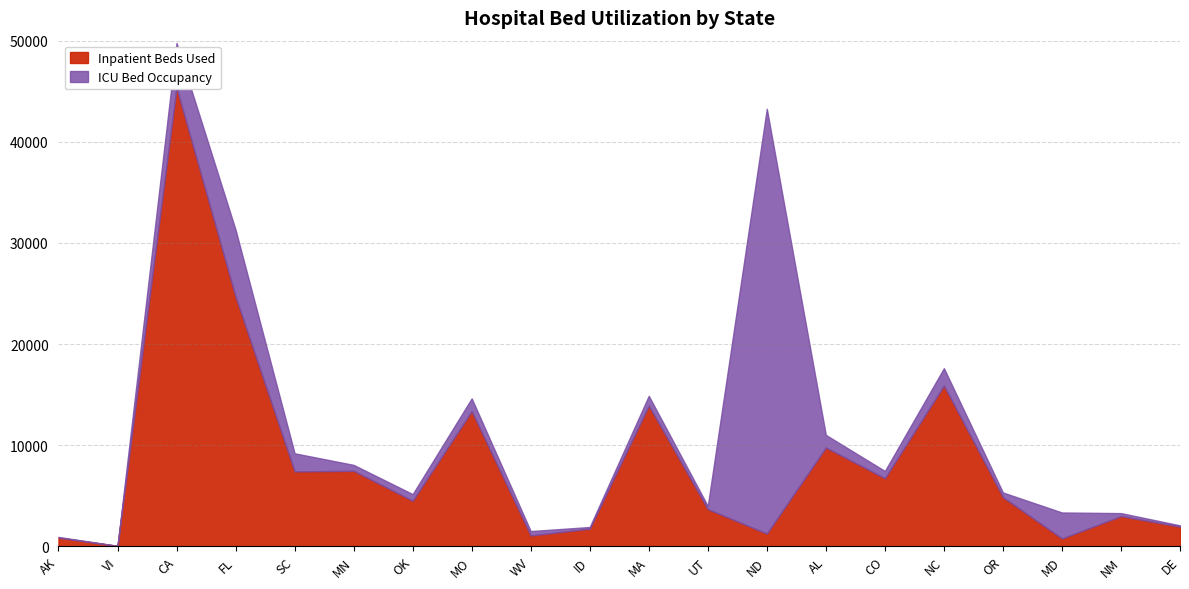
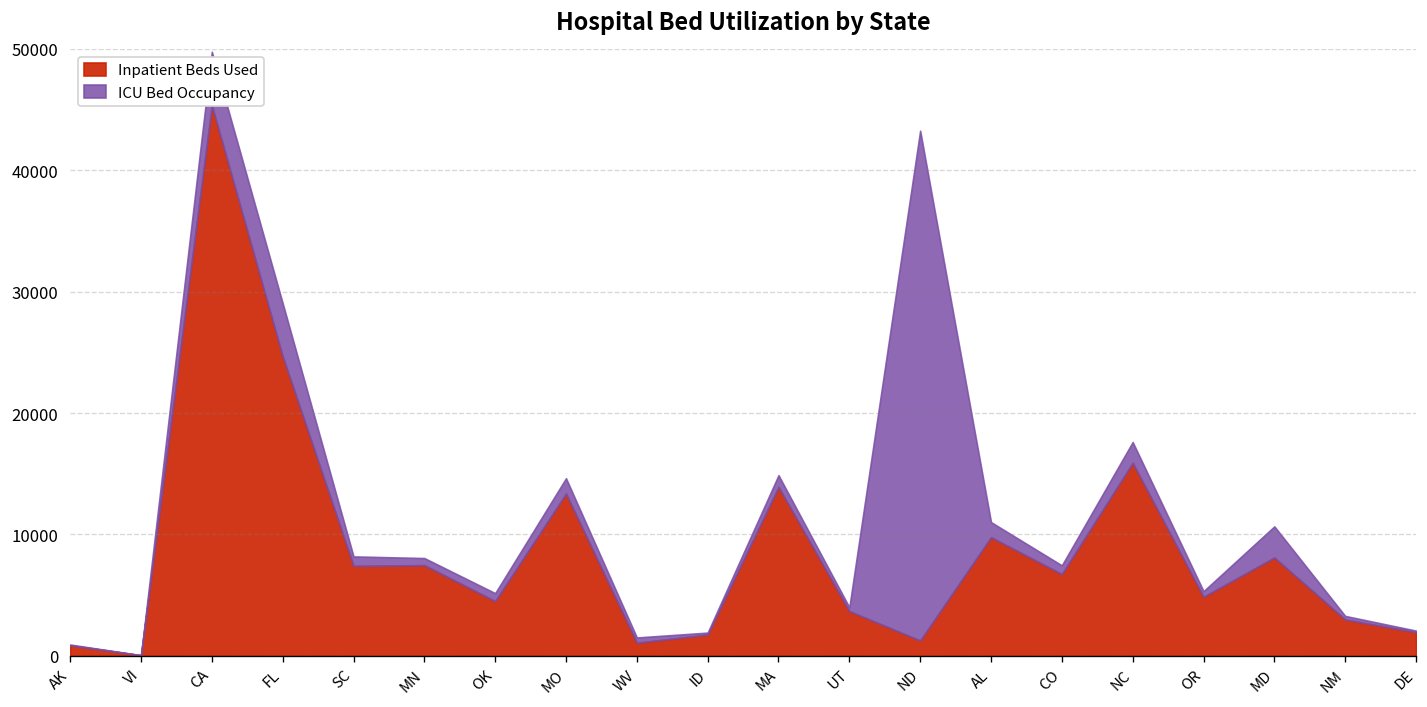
ICU Bed Occupancy, FL: 6600 -> 4400
ICU Bed Occupancy, SC: 1800 -> 800
Inpatient Beds Used, MD: 800 -> 8100
